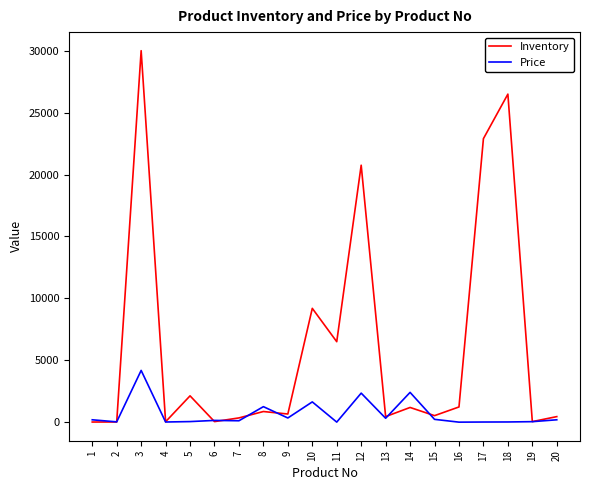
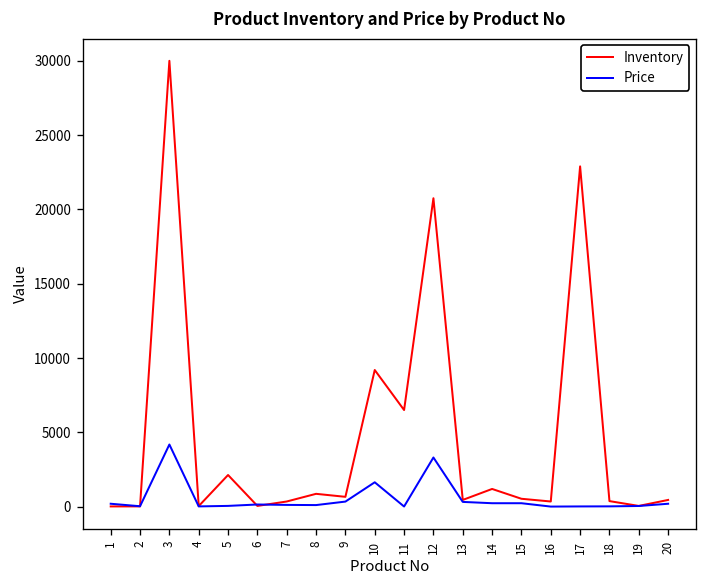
Price, 8: 1300 -> 100
Price, 12: 2400 -> 3300
Price, 14: 2400 -> 200
Inventory, 16: 1200 -> 400
Inventory, 18: 26500 -> 400
